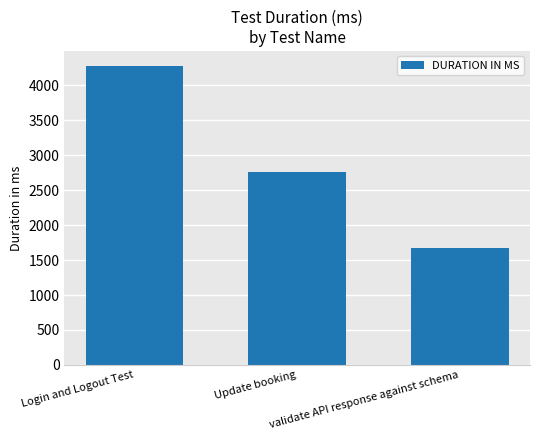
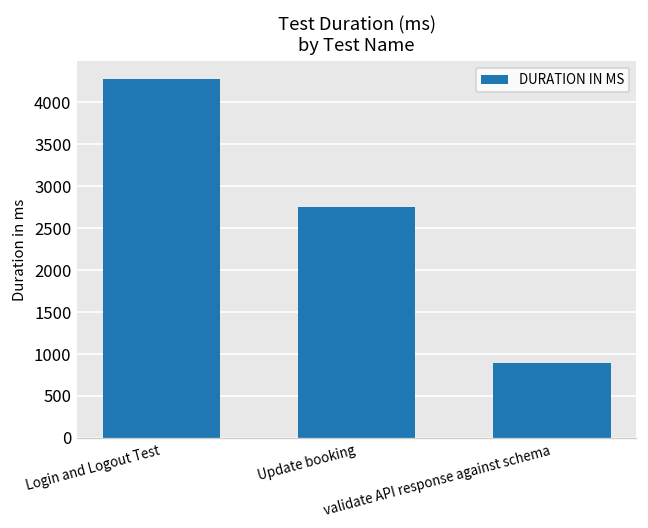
validate API response against schema: 1700 -> 900
